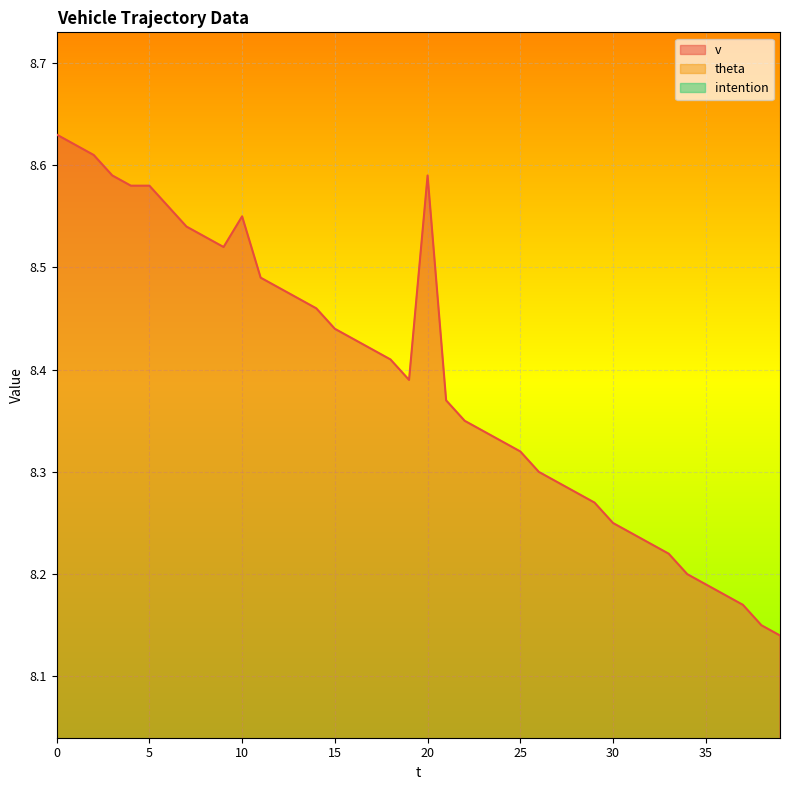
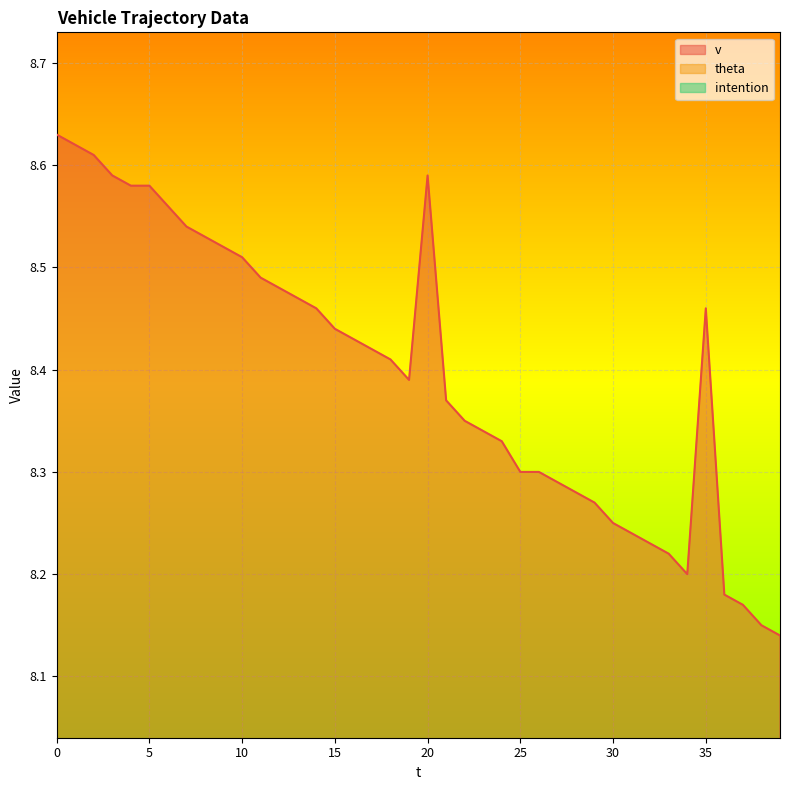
v, 10: 8.55 -> 8.51
v, 25: 8.32 -> 8.30
v, 35: 8.19 -> 8.46
